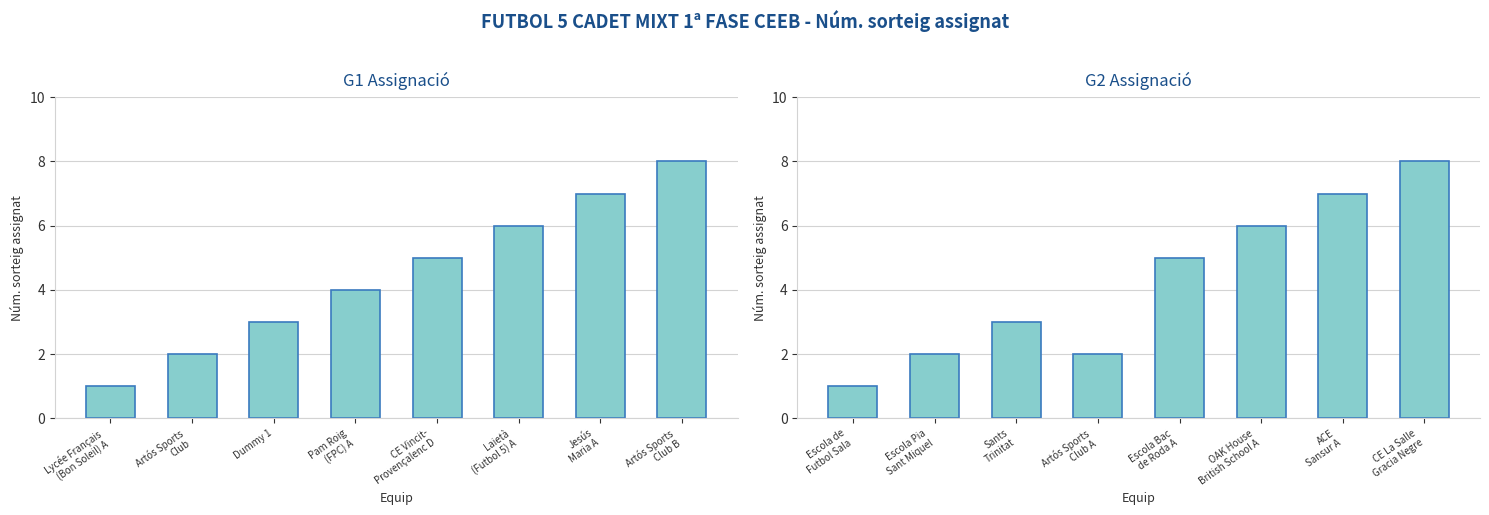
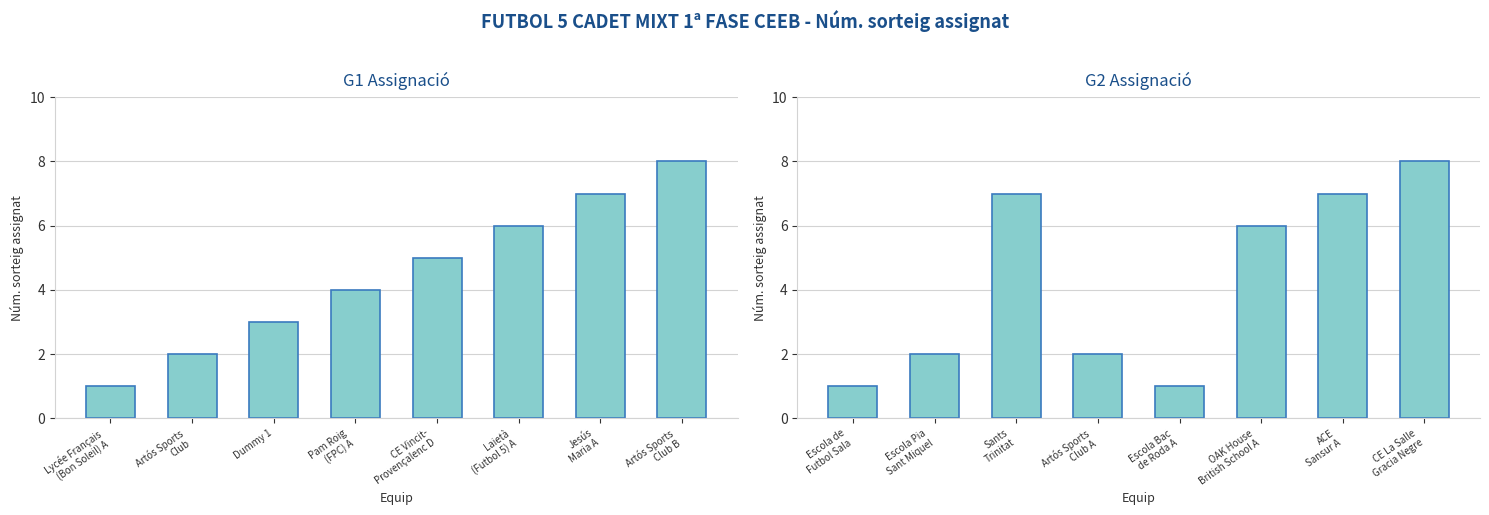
G2 Assignació, Sants Trinitat: 3 -> 7
G2 Assignació, Escola Bac de Roda A: 5 -> 1
